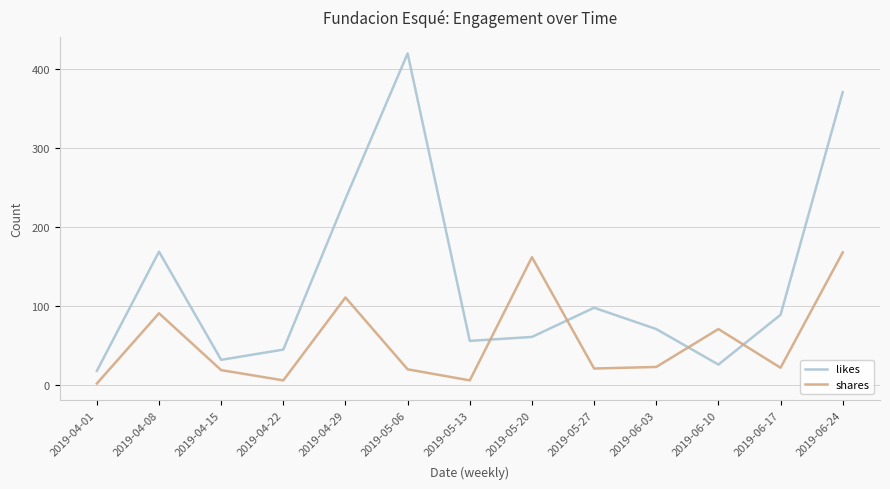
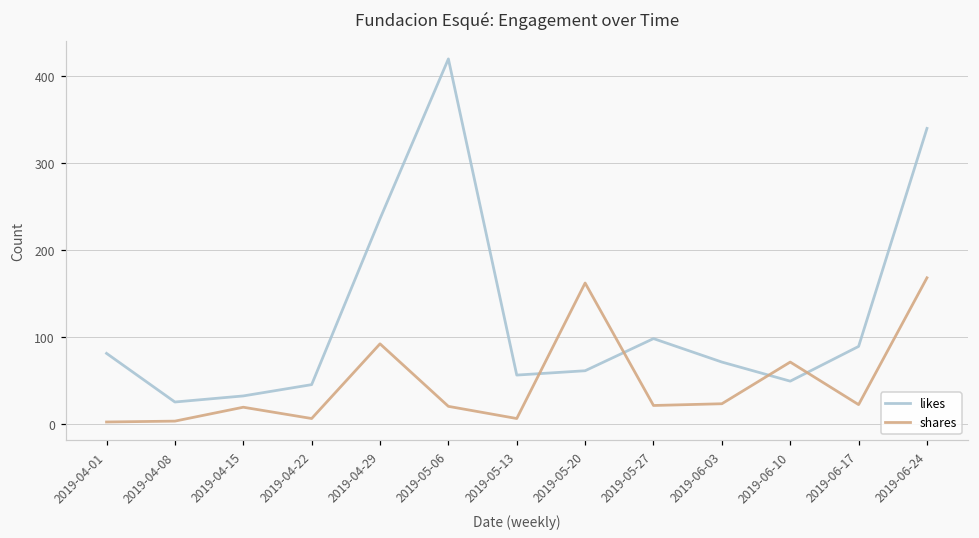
likes, 2019-04-01: 20 -> 80
likes, 2019-04-08: 170 -> 30
shares, 2019-04-08: 90 -> 0
shares, 2019-04-29: 110 -> 90
likes, 2019-06-10: 30 -> 50
likes, 2019-06-24: 370 -> 340
